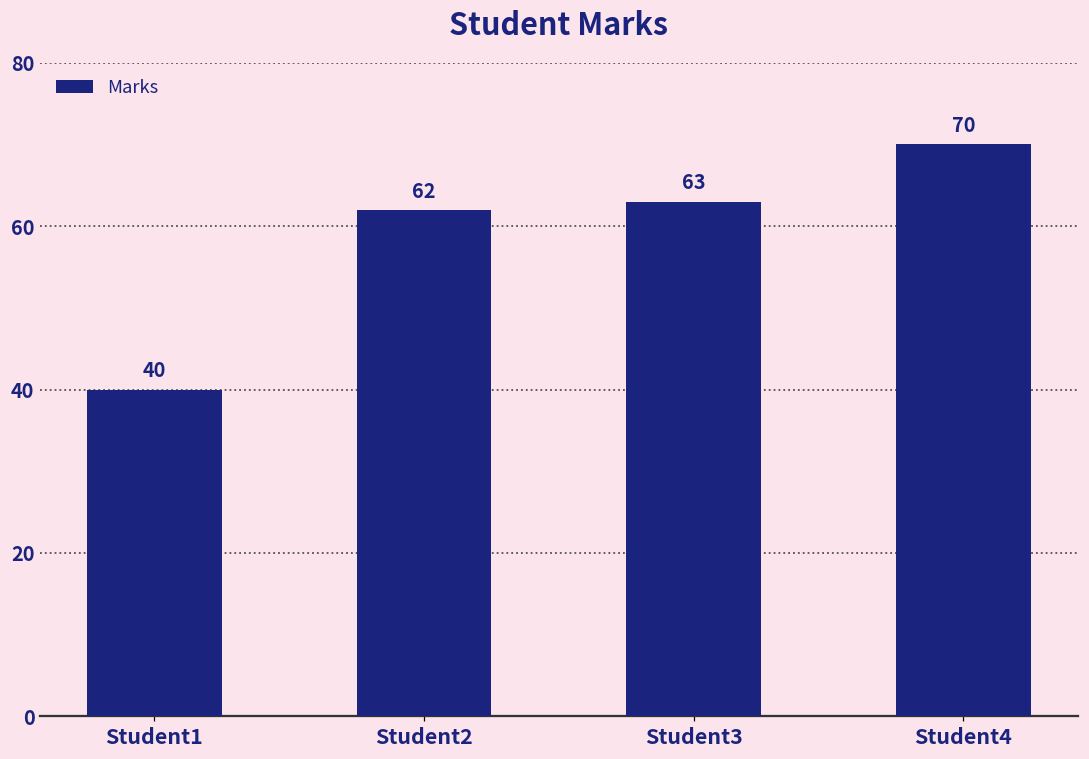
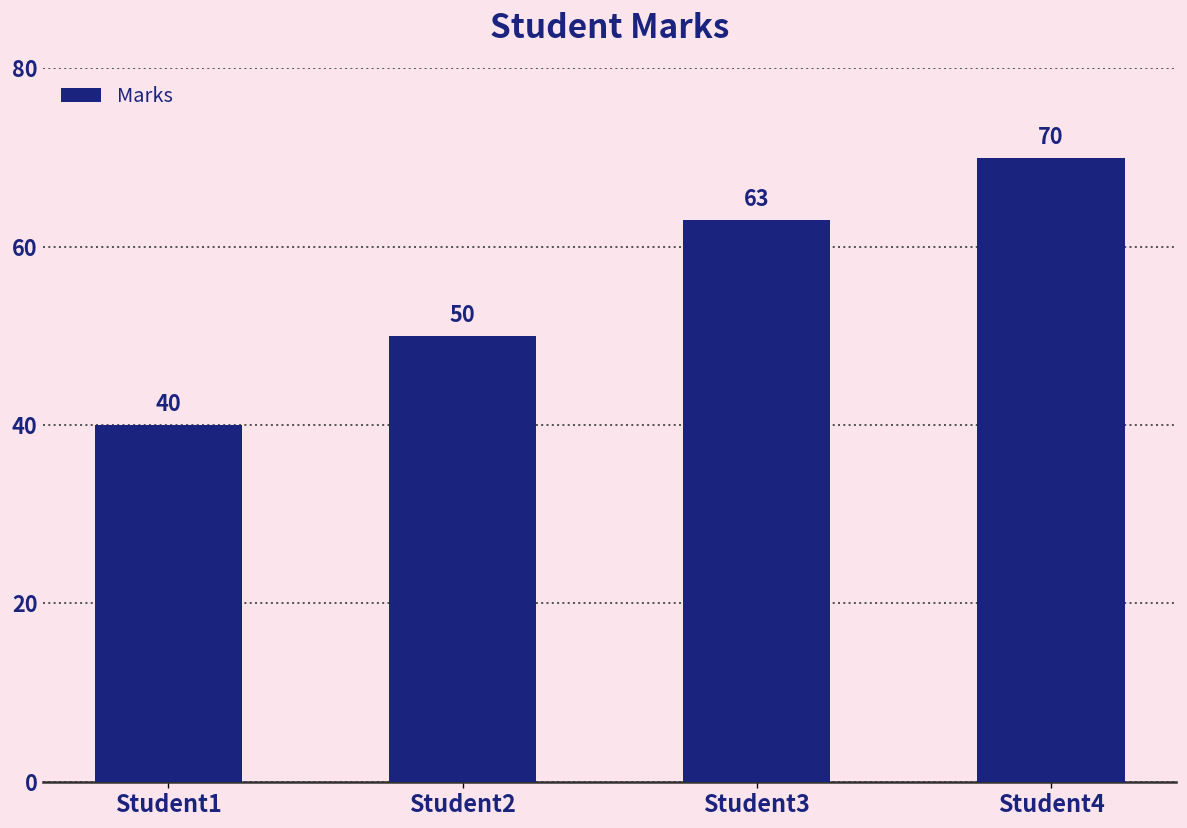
Student2: 62 -> 50
